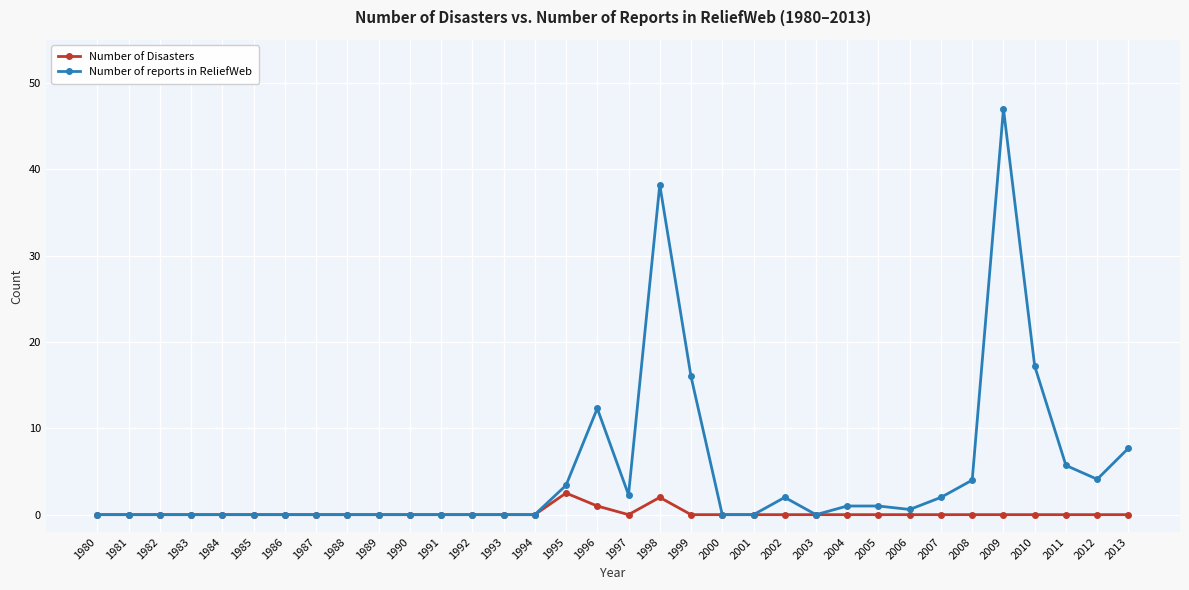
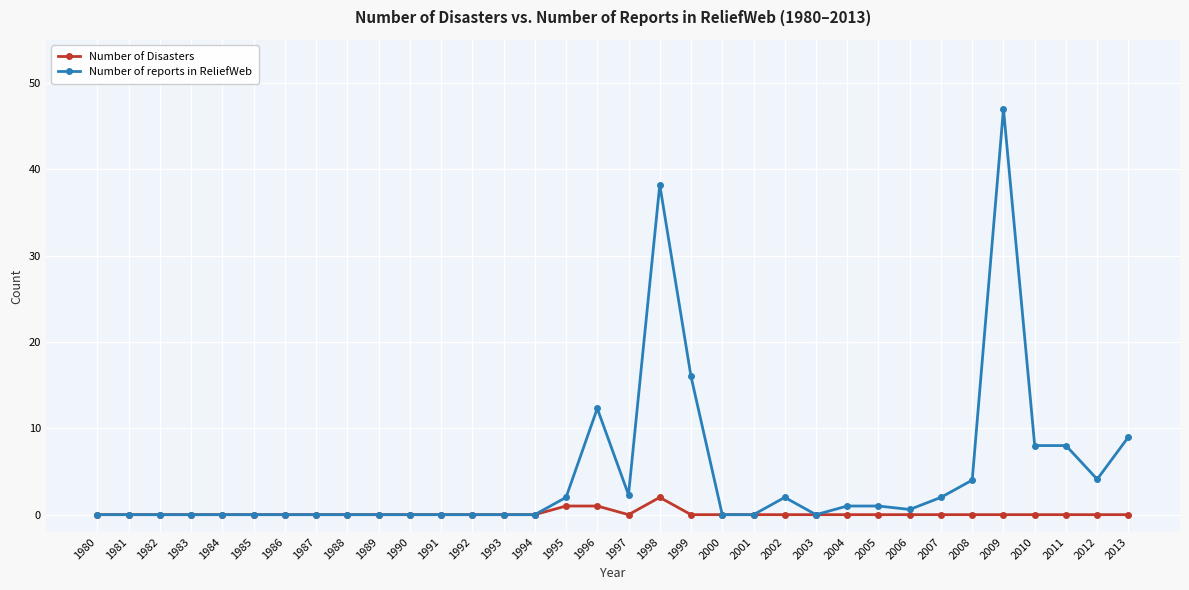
Number of Disasters, 1995: 3 -> 1
Number of reports in ReliefWeb, 1995: 3 -> 2
Number of reports in ReliefWeb, 2010: 17 -> 8
Number of reports in ReliefWeb, 2011: 6 -> 8
Number of reports in ReliefWeb, 2013: 8 -> 9
